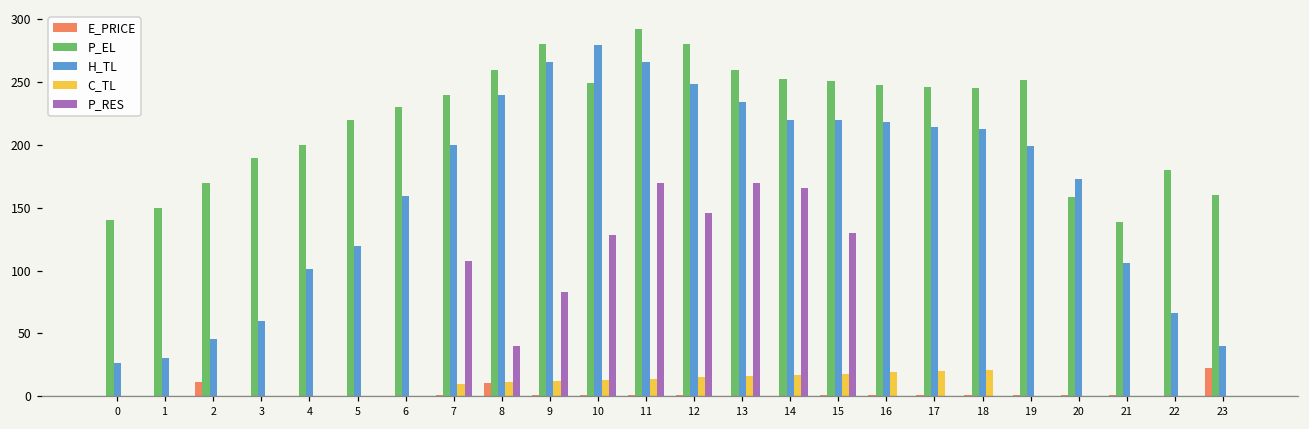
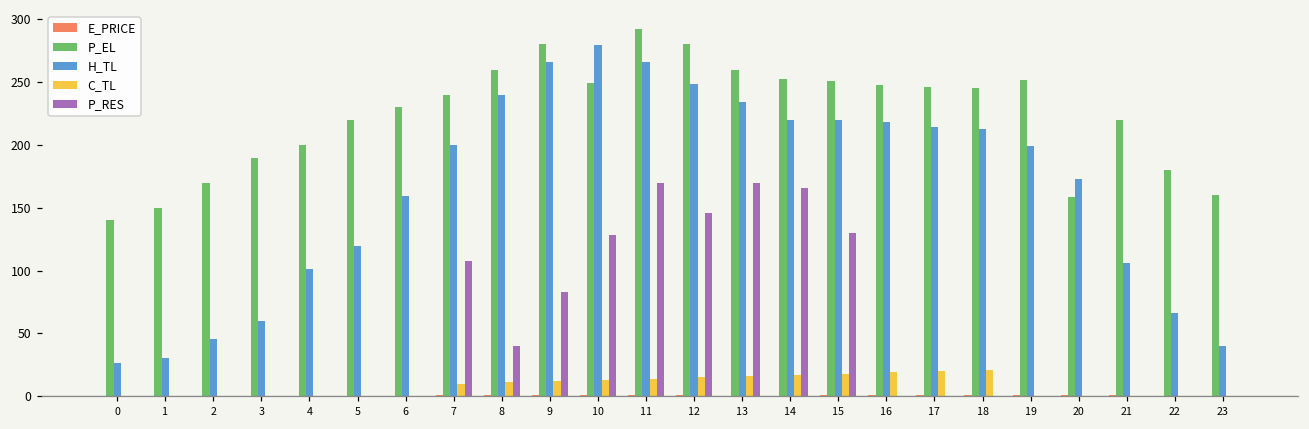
E_PRICE, 2: 12 -> 1
E_PRICE, 8: 11 -> 1
P_EL, 21: 139 -> 220
E_PRICE, 23: 22 -> 0
